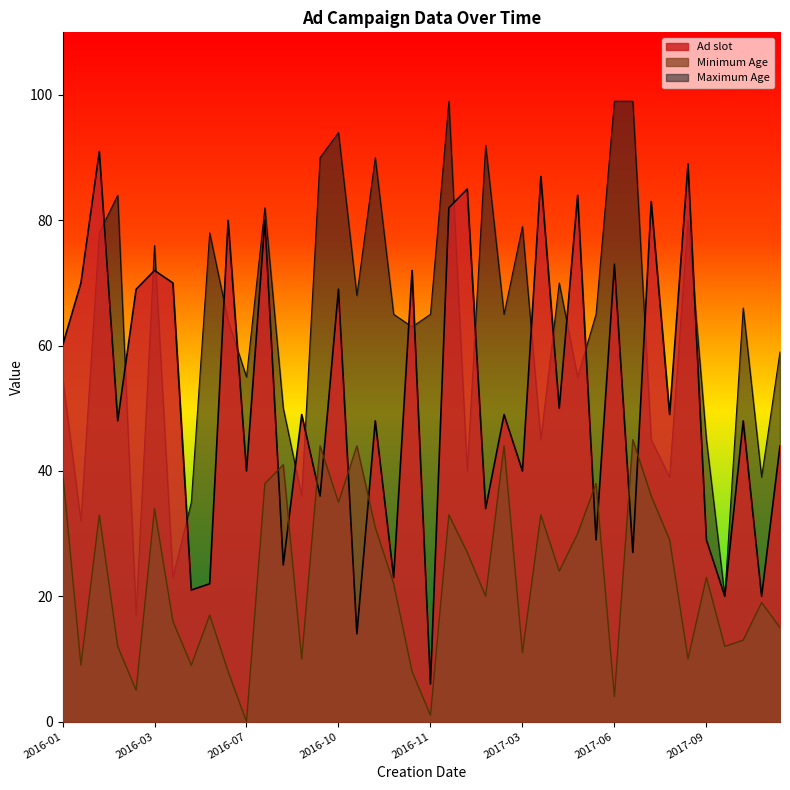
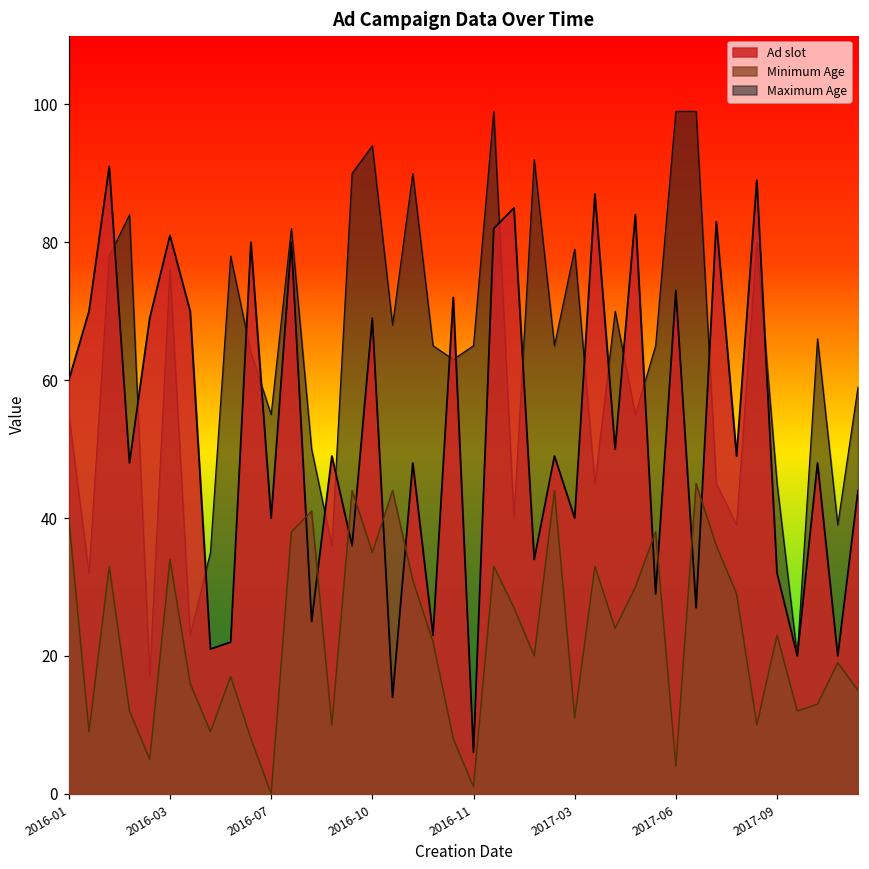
Ad slot, 2016-03: 72 -> 81
Ad slot, 2017-09: 29 -> 32
